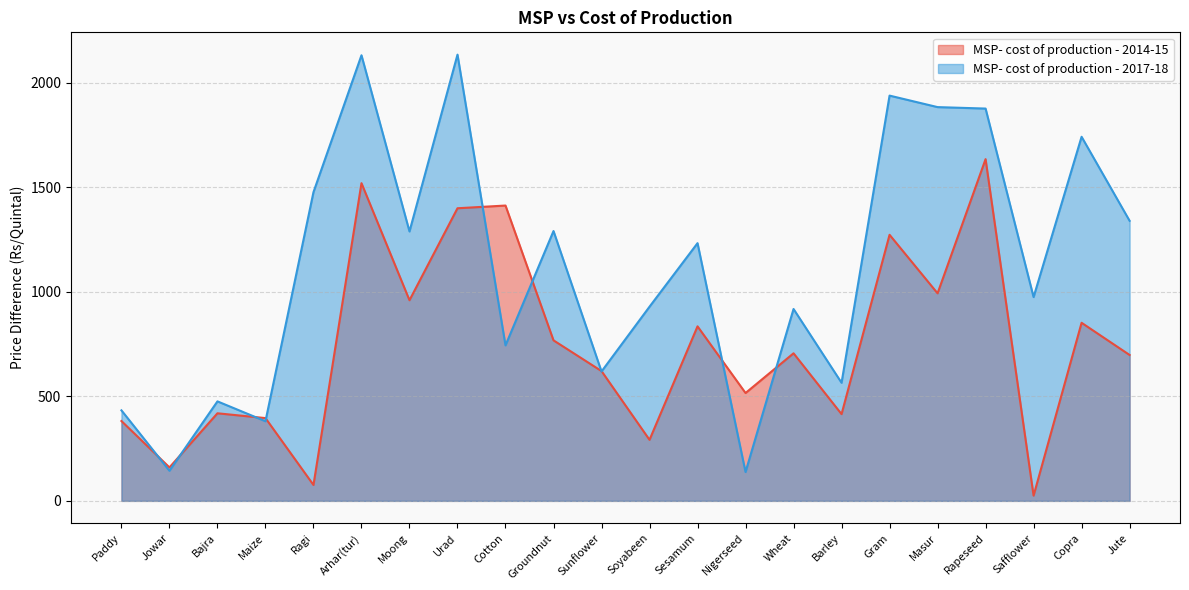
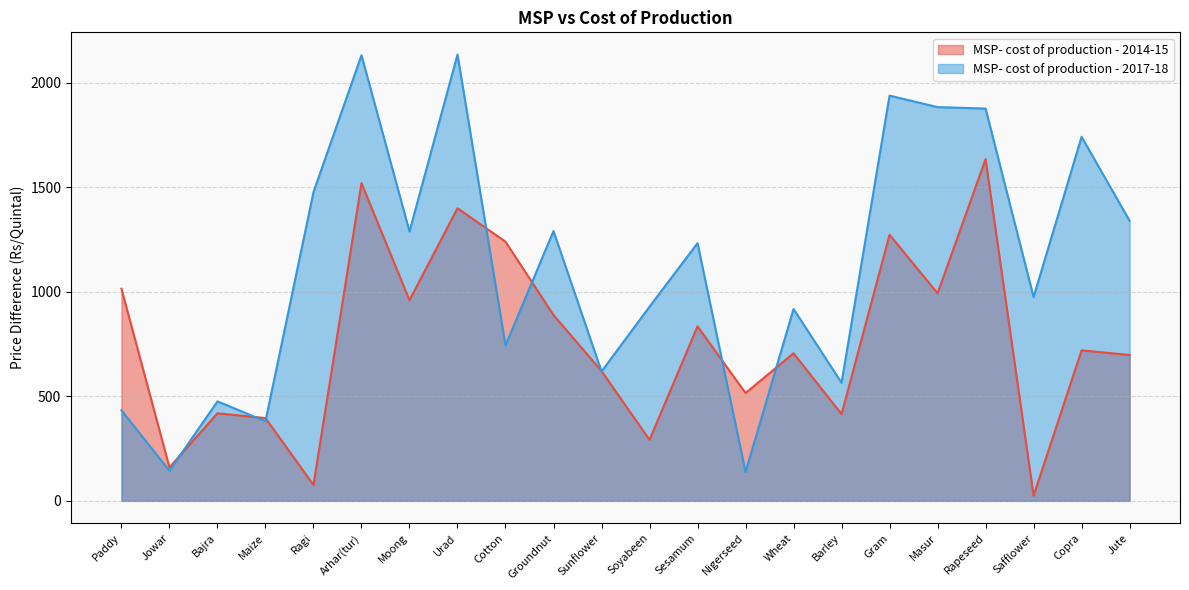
MSP- cost of production - 2014-15, Paddy: 380 -> 1020
MSP- cost of production - 2014-15, Cotton: 1410 -> 1240
MSP- cost of production - 2014-15, Groundnut: 770 -> 890
MSP- cost of production - 2014-15, Copra: 850 -> 720
